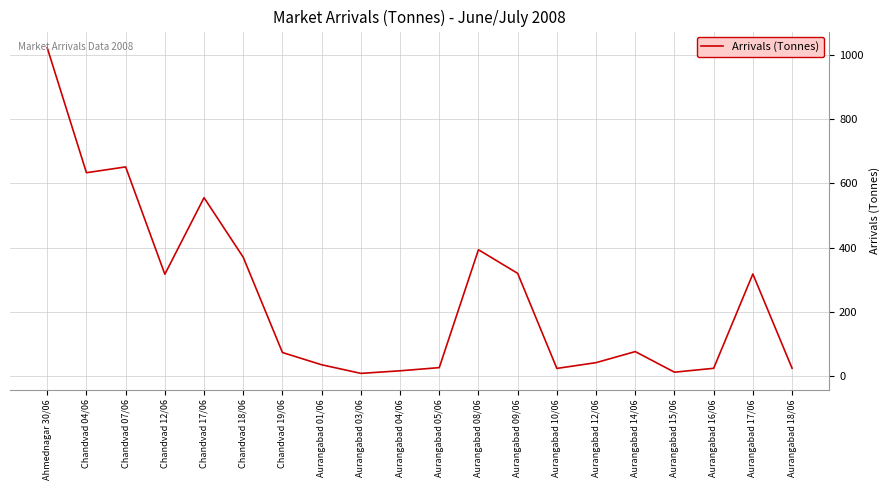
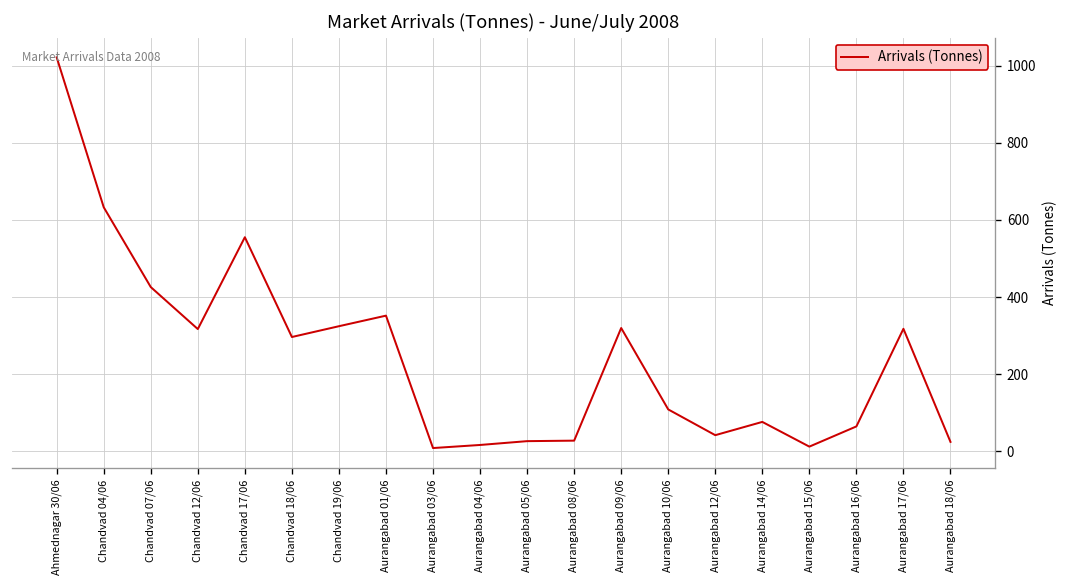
Chandvad 07/06: 650 -> 430
Chandvad 18/06: 370 -> 300
Chandvad 19/06: 70 -> 320
Aurangabad 01/06: 40 -> 350
Aurangabad 08/06: 390 -> 30
Aurangabad 10/06: 20 -> 110
Aurangabad 16/06: 20 -> 60
